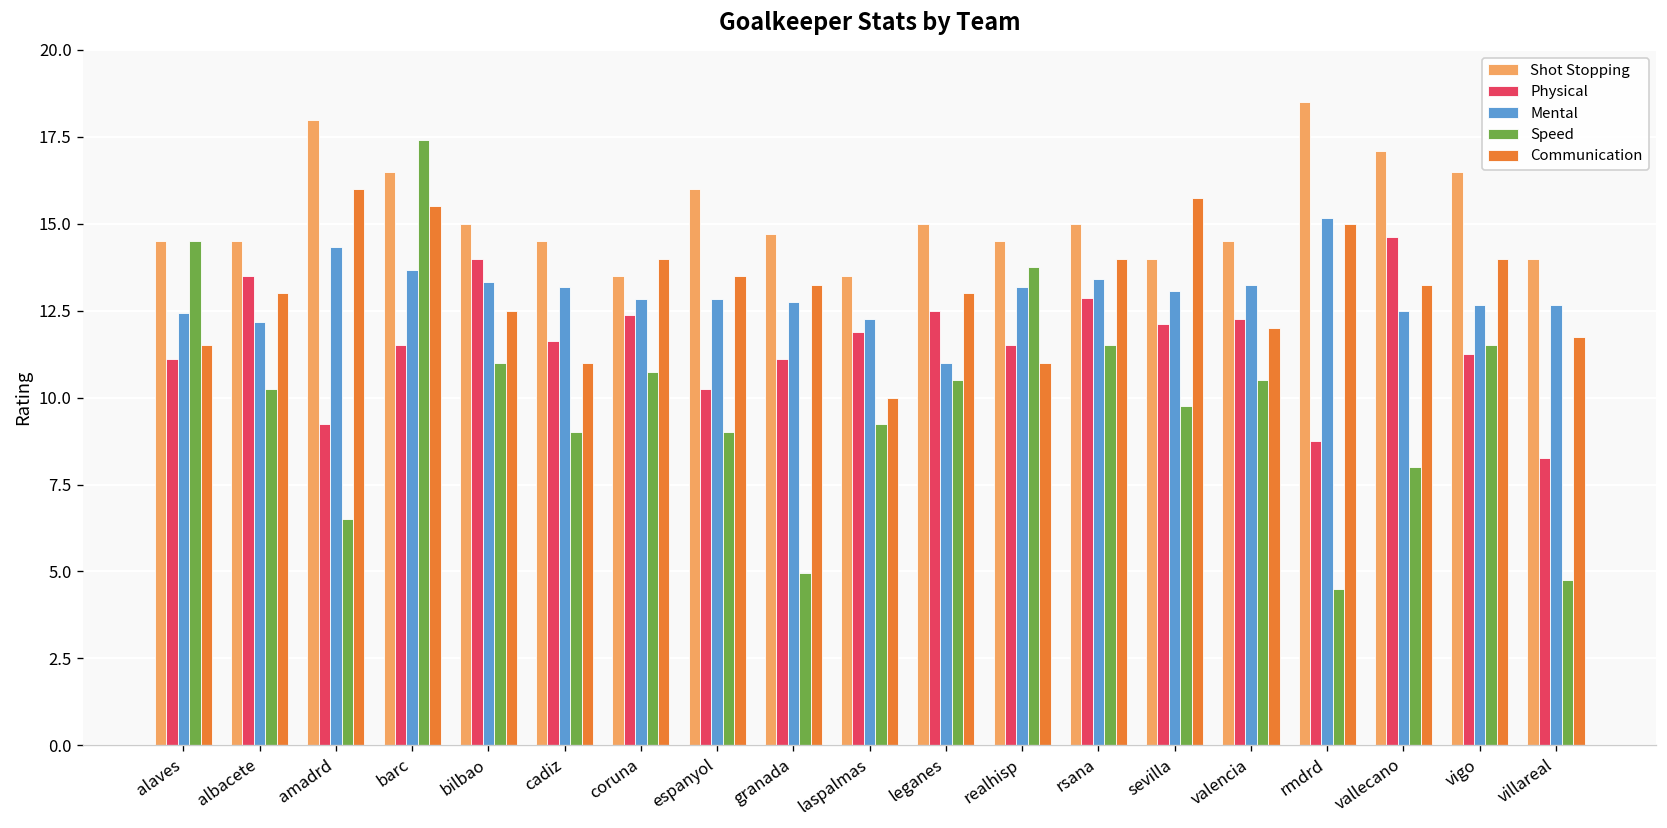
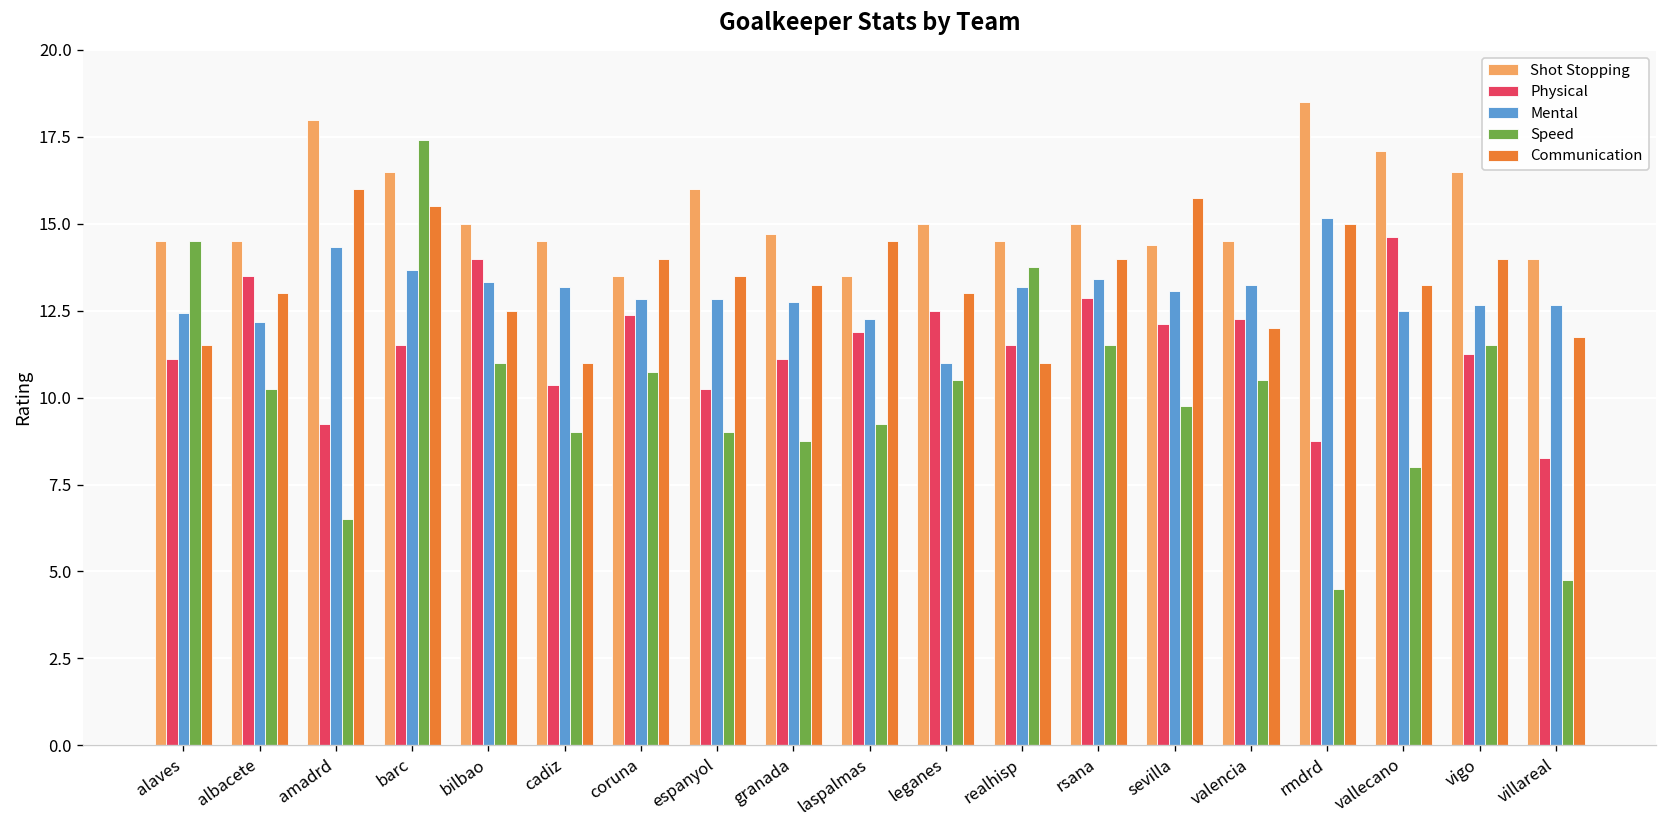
Physical, cadiz: 11.6 -> 10.4
Speed, granada: 5.0 -> 8.8
Communication, laspalmas: 10.0 -> 14.5
Shot Stopping, sevilla: 14.0 -> 14.4
